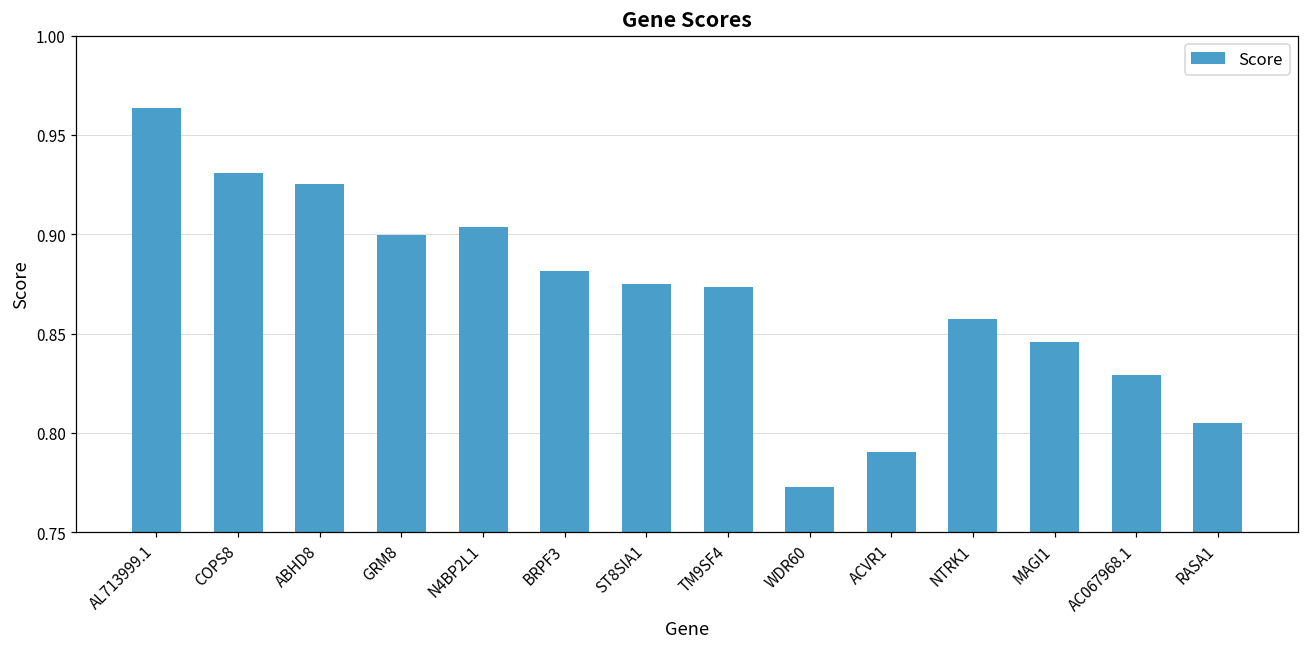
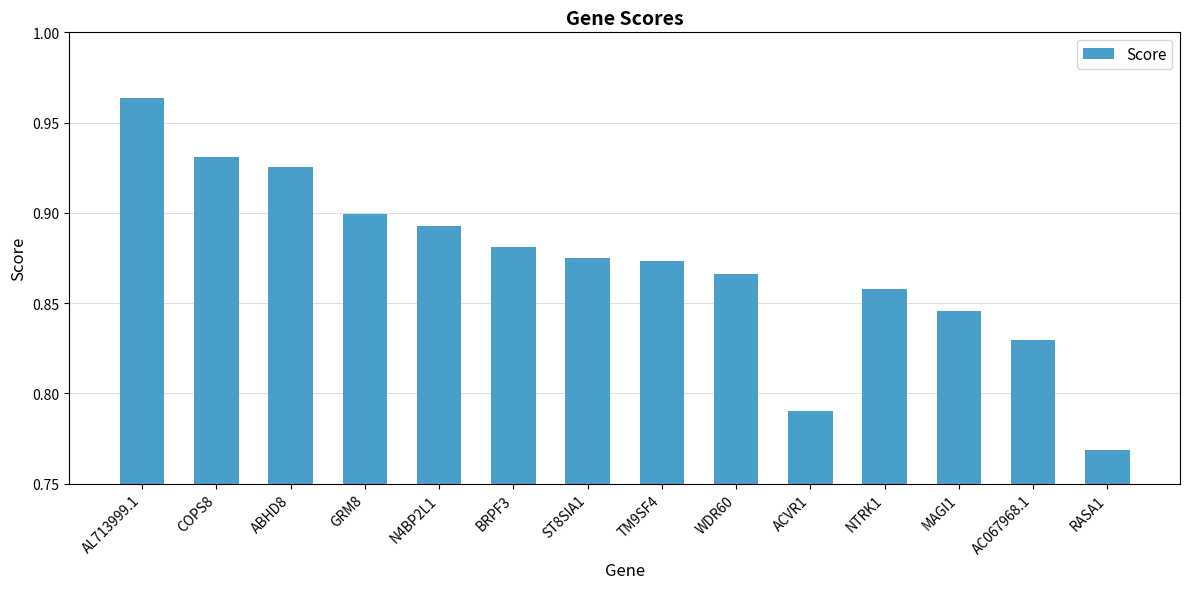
N4BP2L1: 0.904 -> 0.893
WDR60: 0.772 -> 0.866
RASA1: 0.805 -> 0.769
